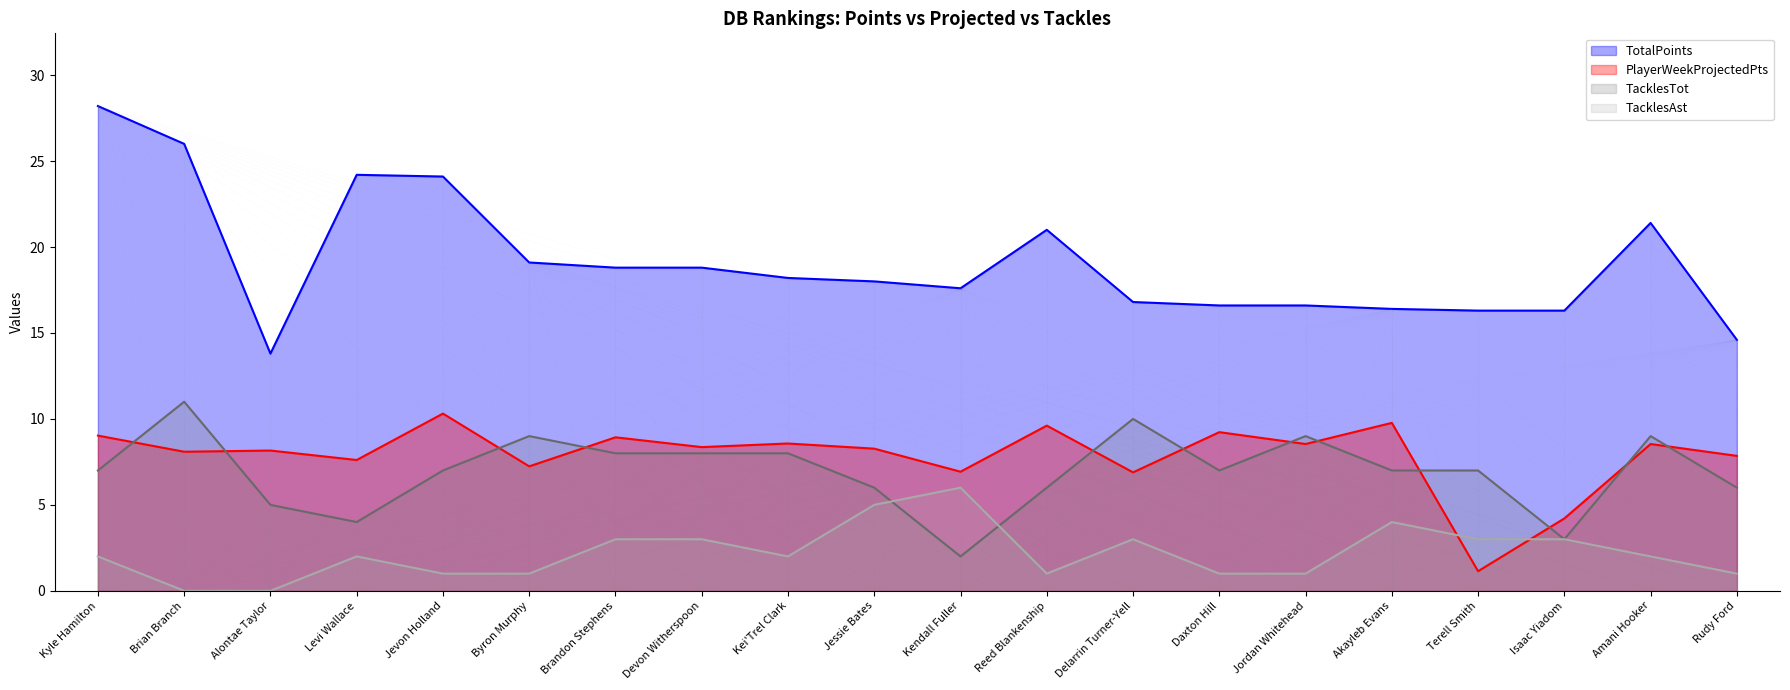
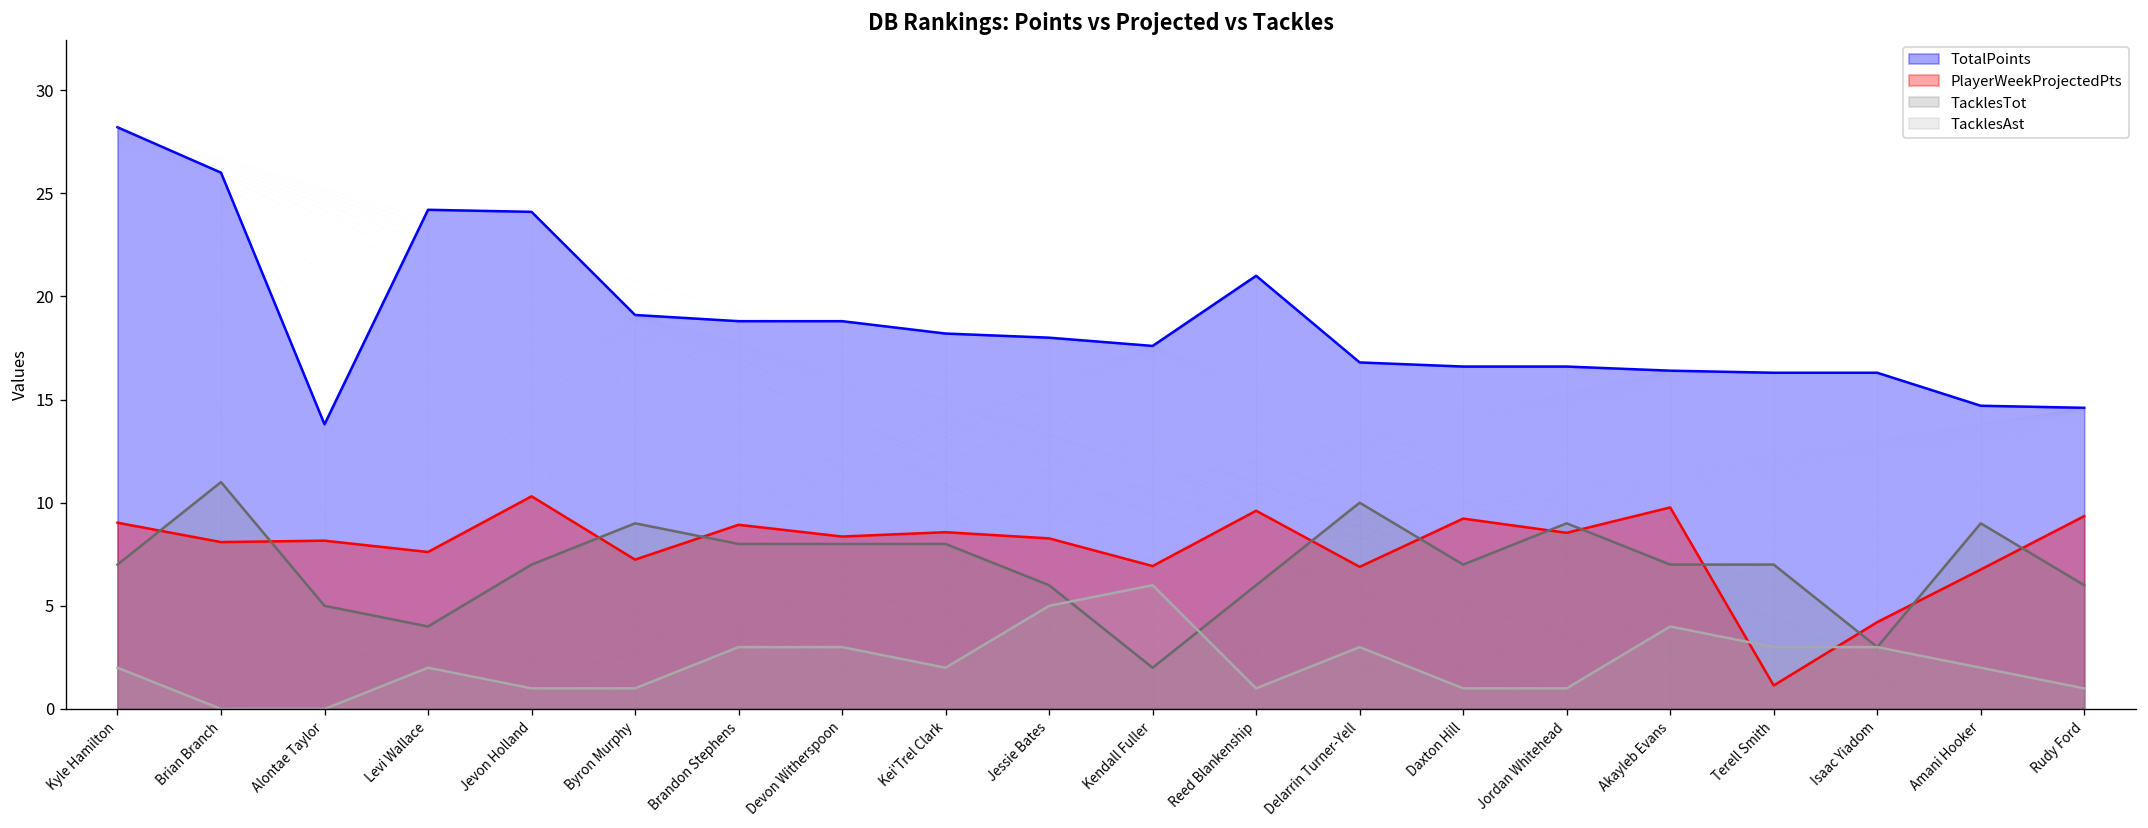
TotalPoints, Amani Hooker: 21.4 -> 14.7
PlayerWeekProjectedPts, Amani Hooker: 8.5 -> 6.8
PlayerWeekProjectedPts, Rudy Ford: 7.9 -> 9.4
